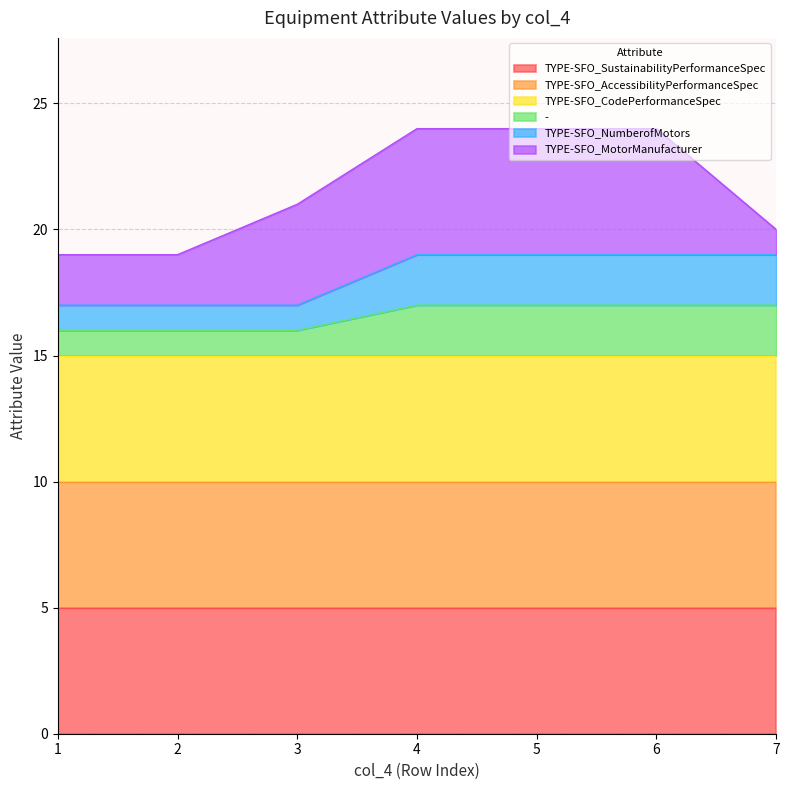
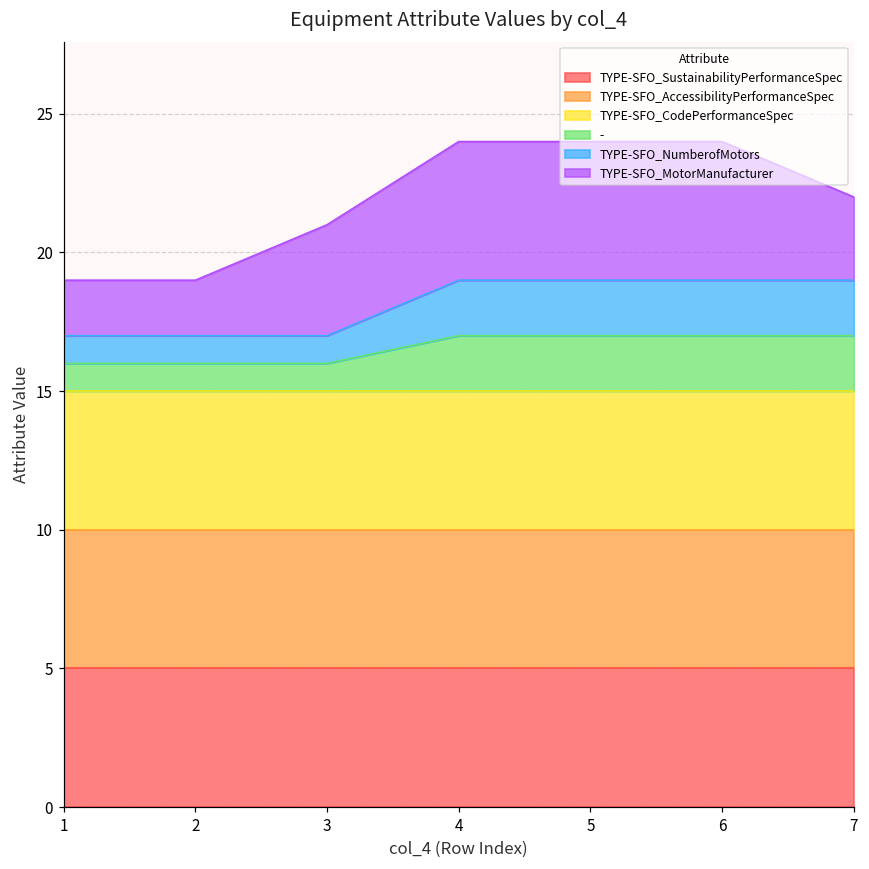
TYPE-SFO_MotorManufacturer, 7: 1 -> 3
